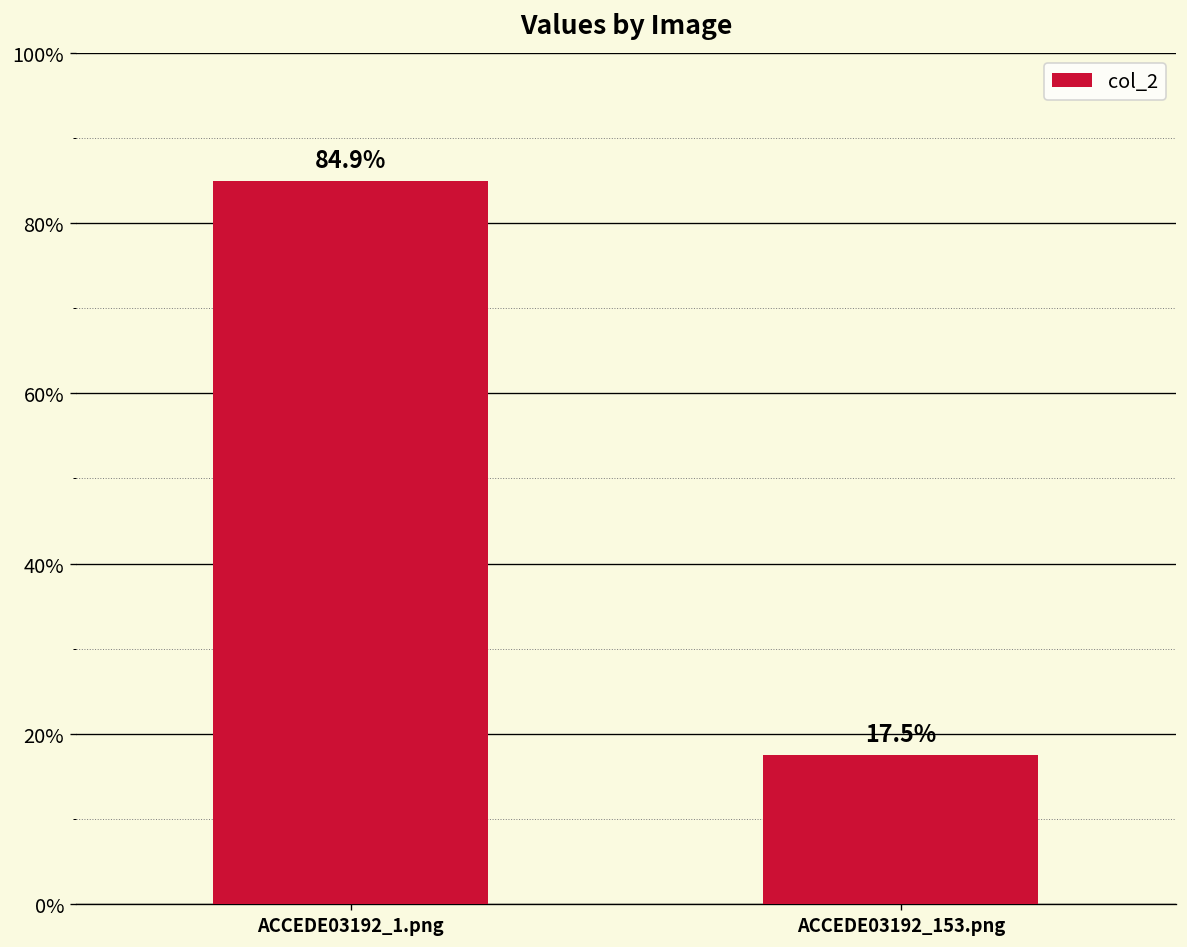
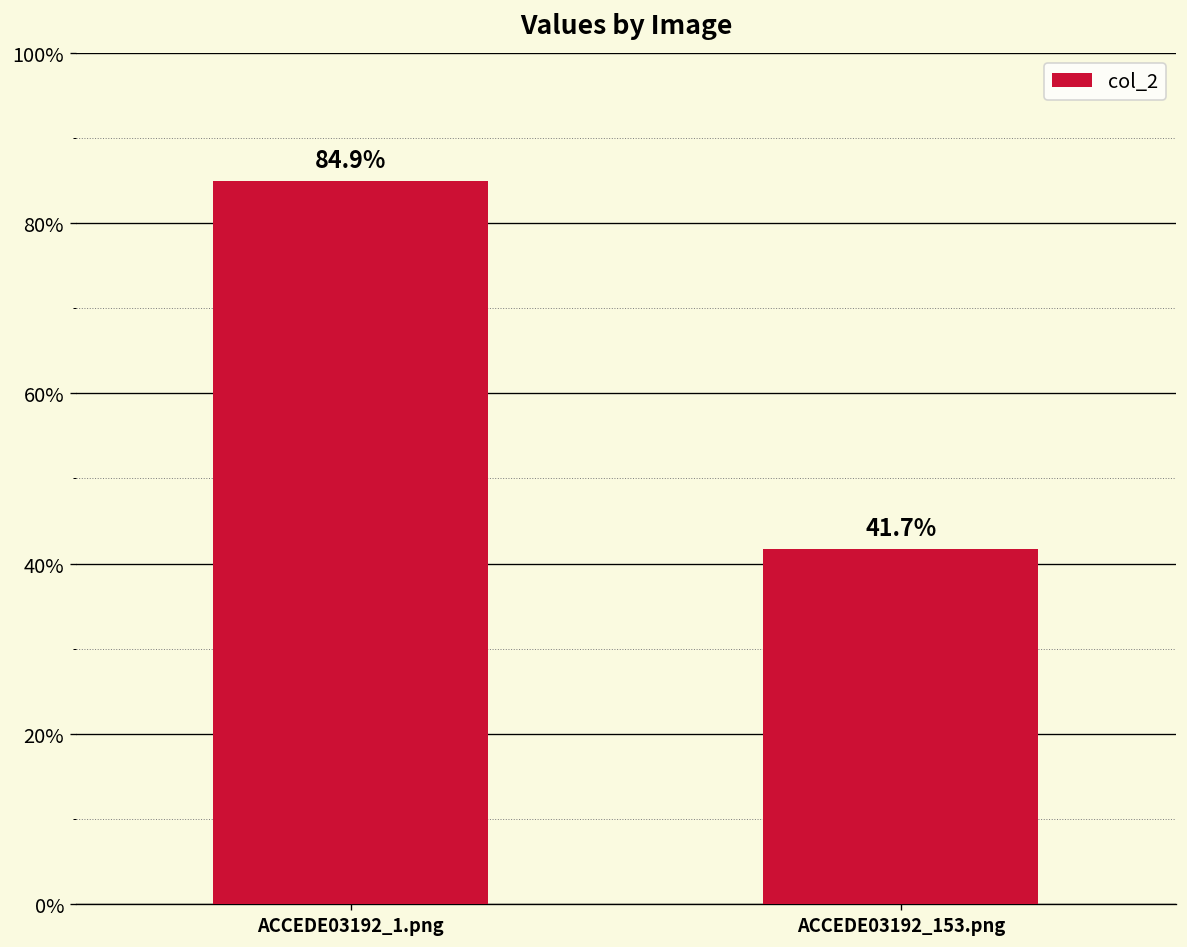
ACCEDE03192_153.png: 17.5% -> 41.7%
